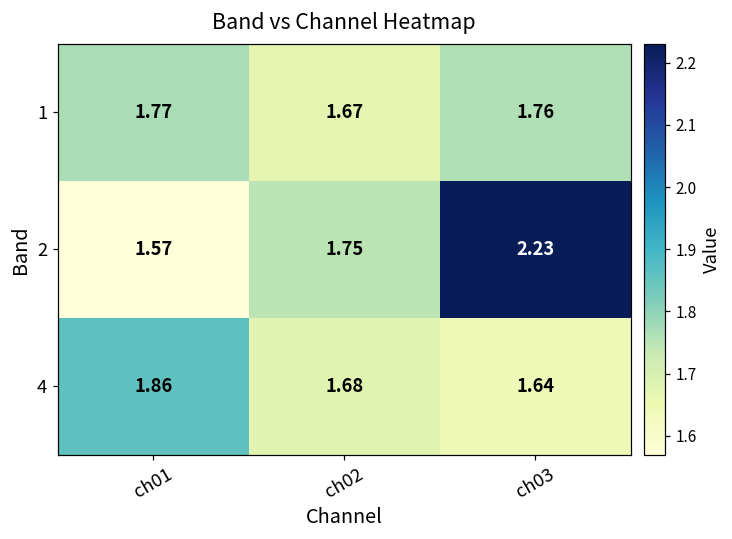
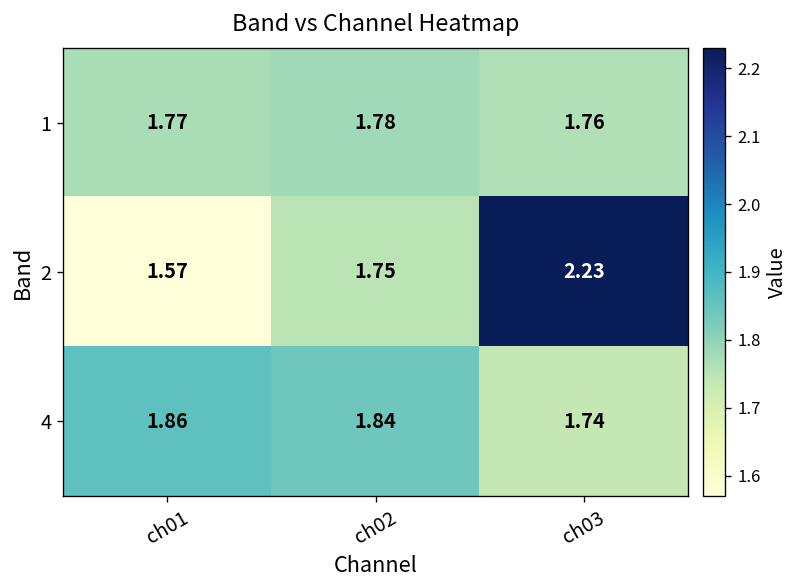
1, ch02: 1.67 -> 1.78
4, ch02: 1.68 -> 1.84
4, ch03: 1.64 -> 1.74
